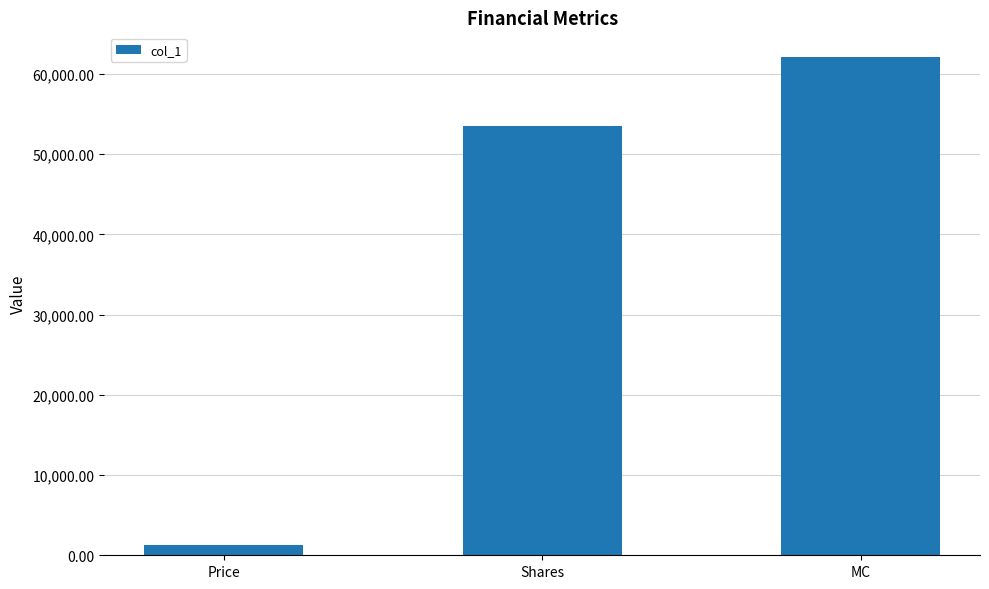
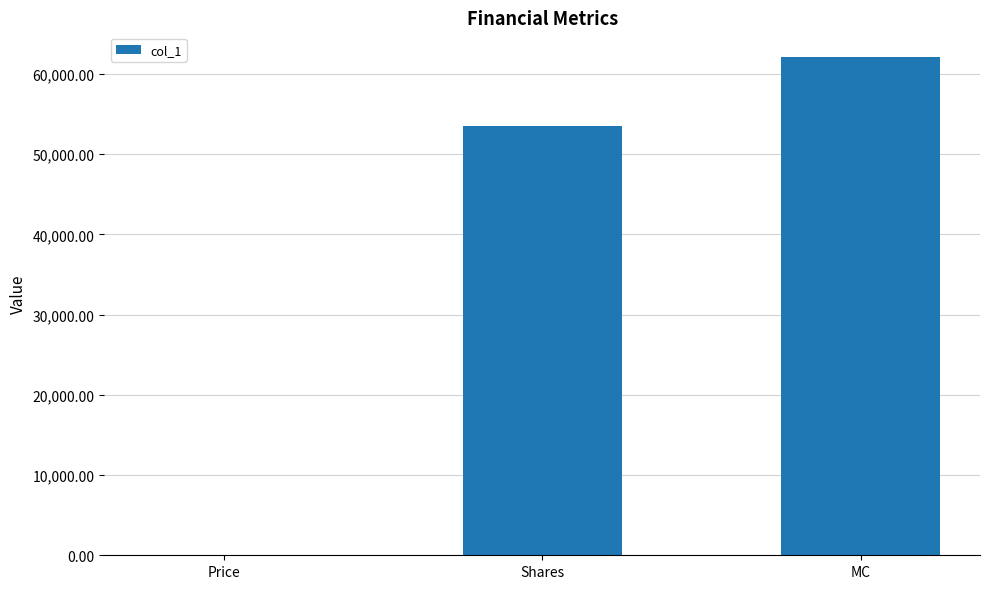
Price: 1,000 -> 0
